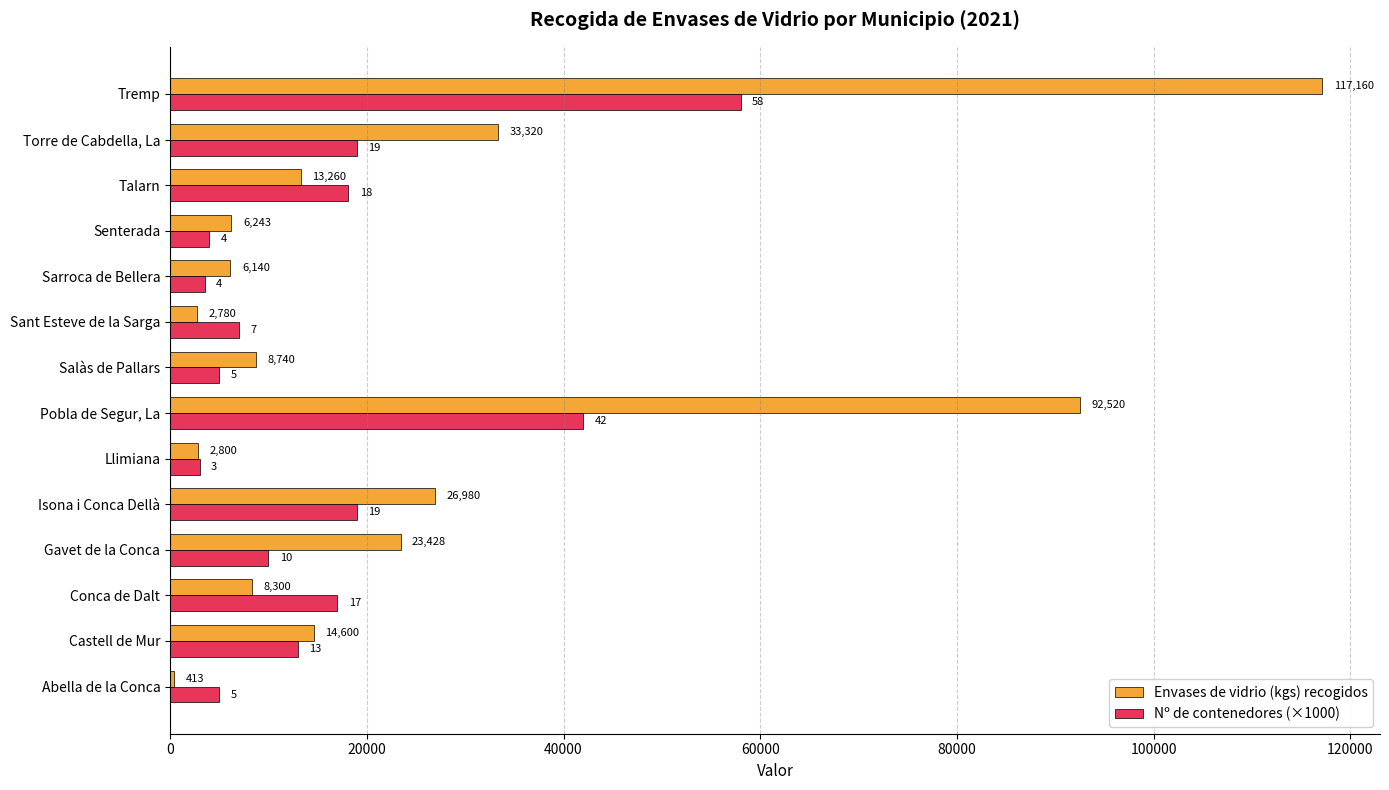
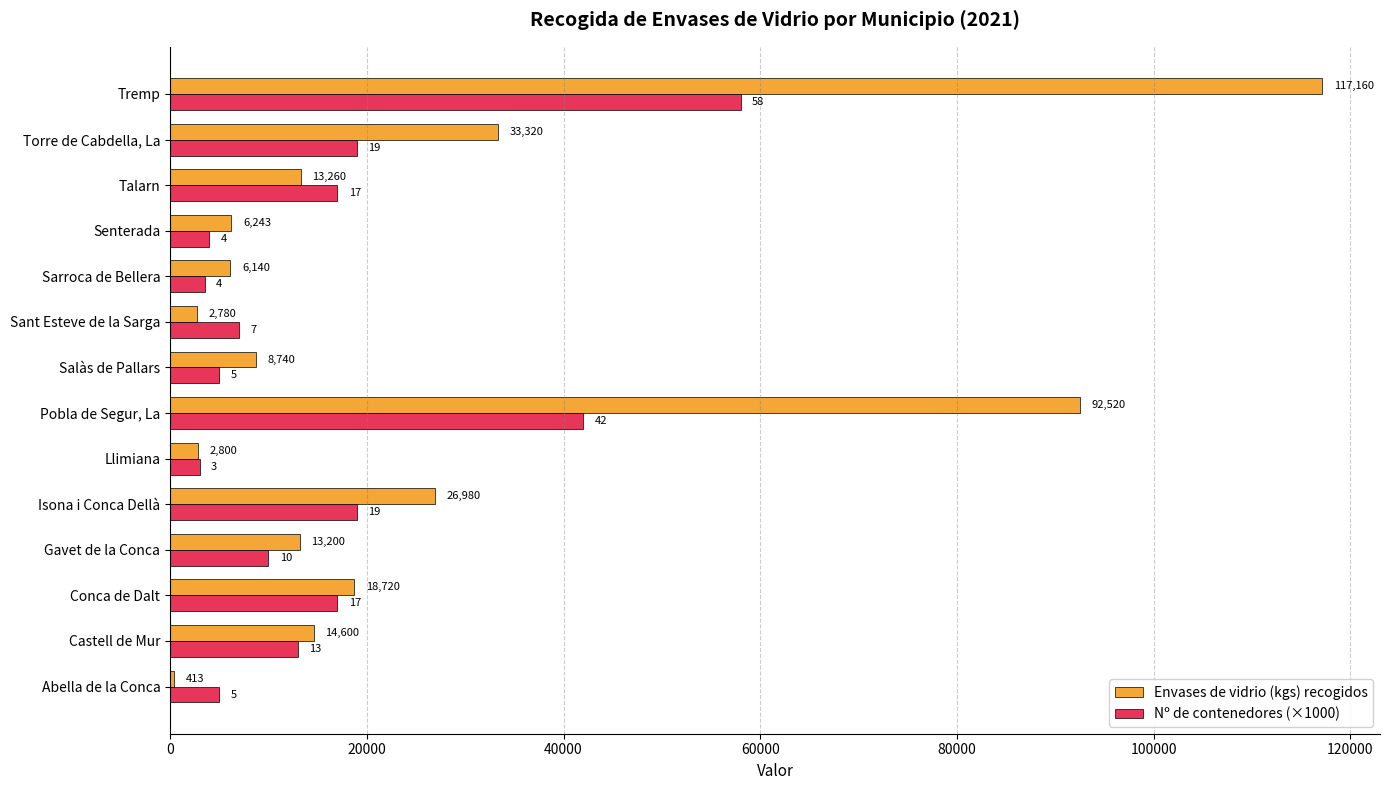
Nº de contenedores (×1000), Talarn: 18 -> 17
Envases de vidrio (kgs) recogidos, Gavet de la Conca: 23,428 -> 13,200
Envases de vidrio (kgs) recogidos, Conca de Dalt: 8,300 -> 18,720
